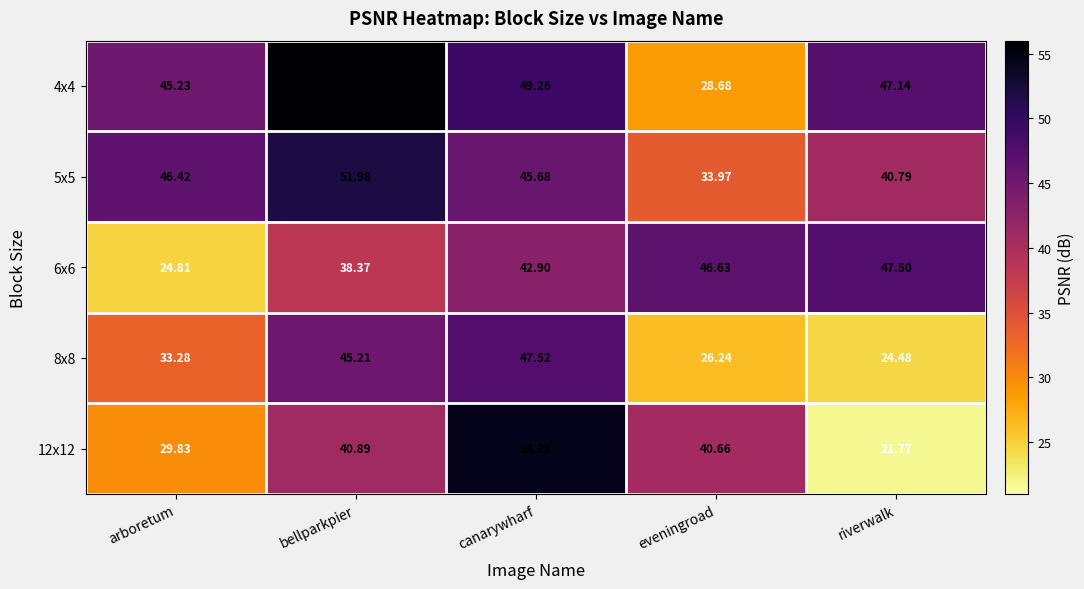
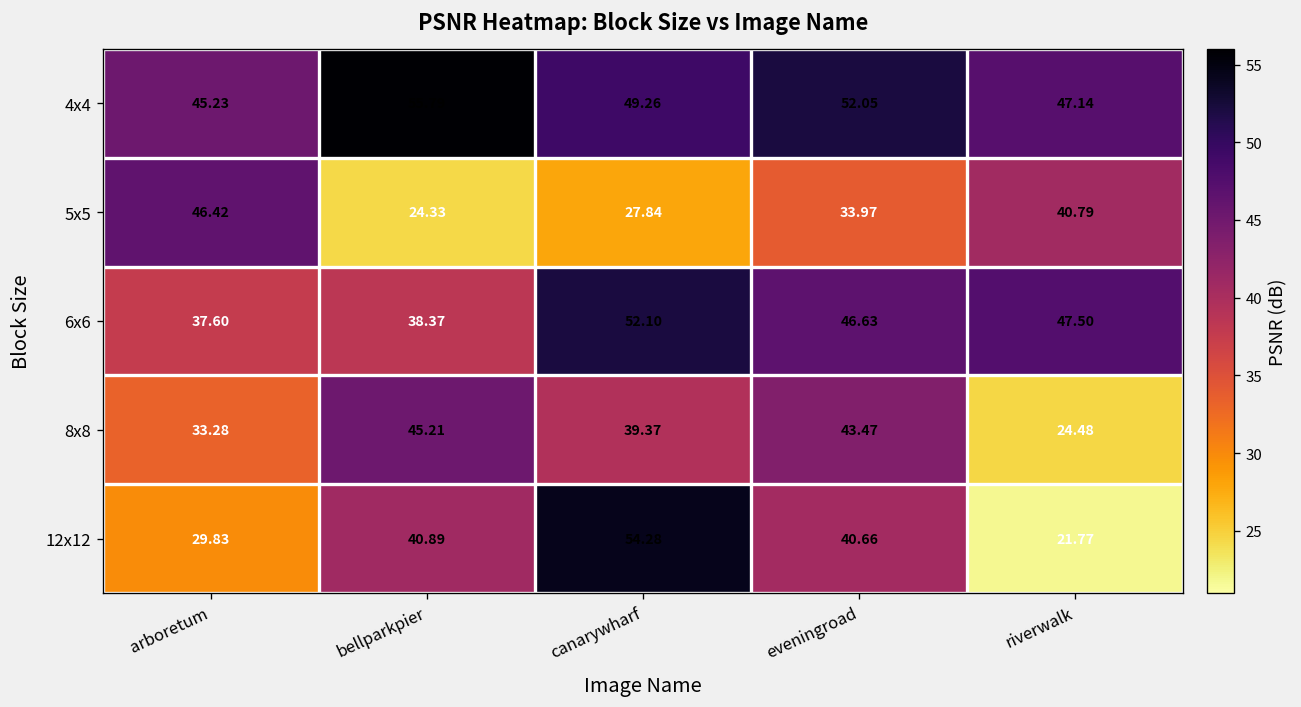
4x4, eveningroad: 28.68 -> 52.05
5x5, bellparkpier: 51.98 -> 24.33
5x5, canarywharf: 45.68 -> 27.84
6x6, arboretum: 24.81 -> 37.60
6x6, canarywharf: 42.90 -> 52.10
8x8, canarywharf: 47.52 -> 39.37
8x8, eveningroad: 26.24 -> 43.47
